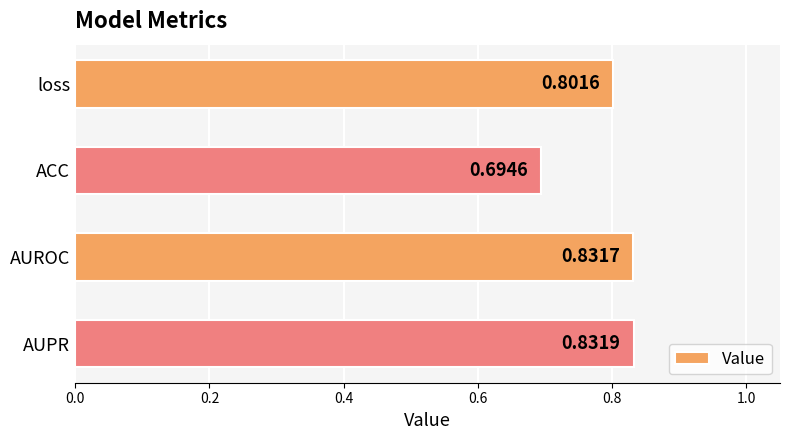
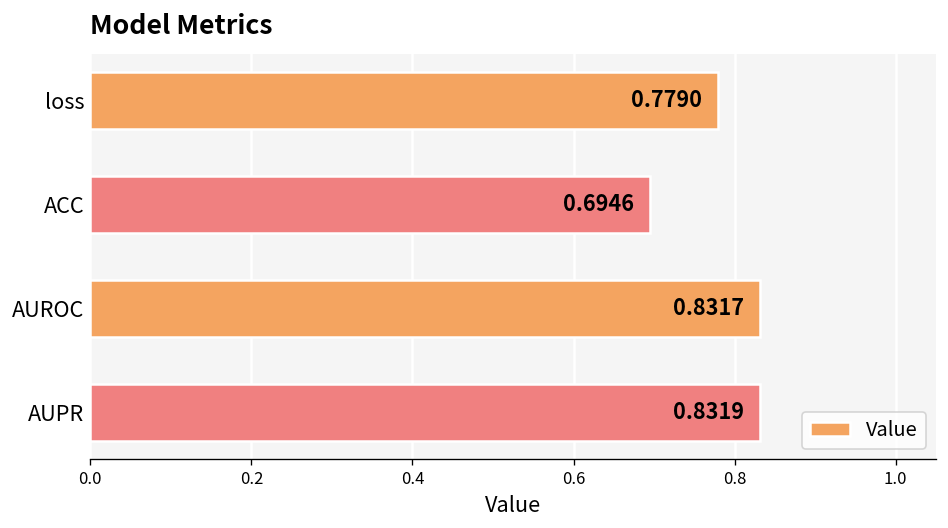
loss: 0.8016 -> 0.7790
